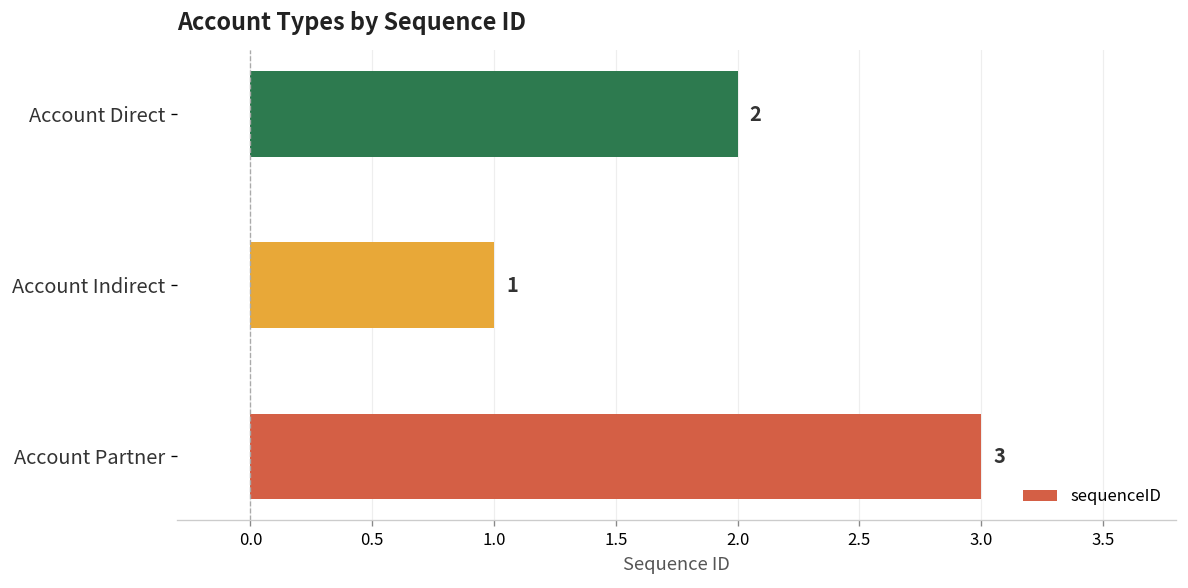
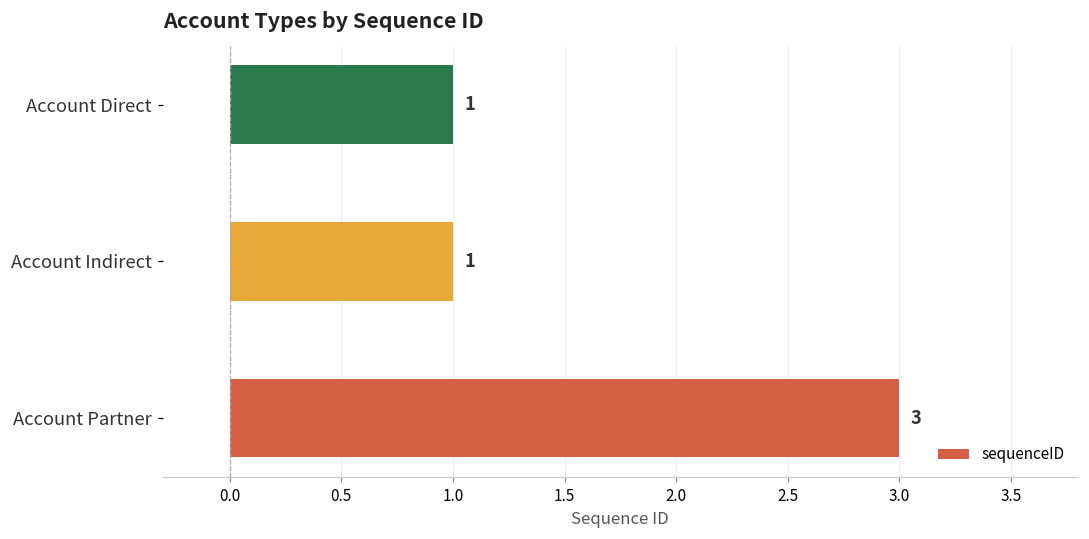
Account Direct: 2 -> 1
